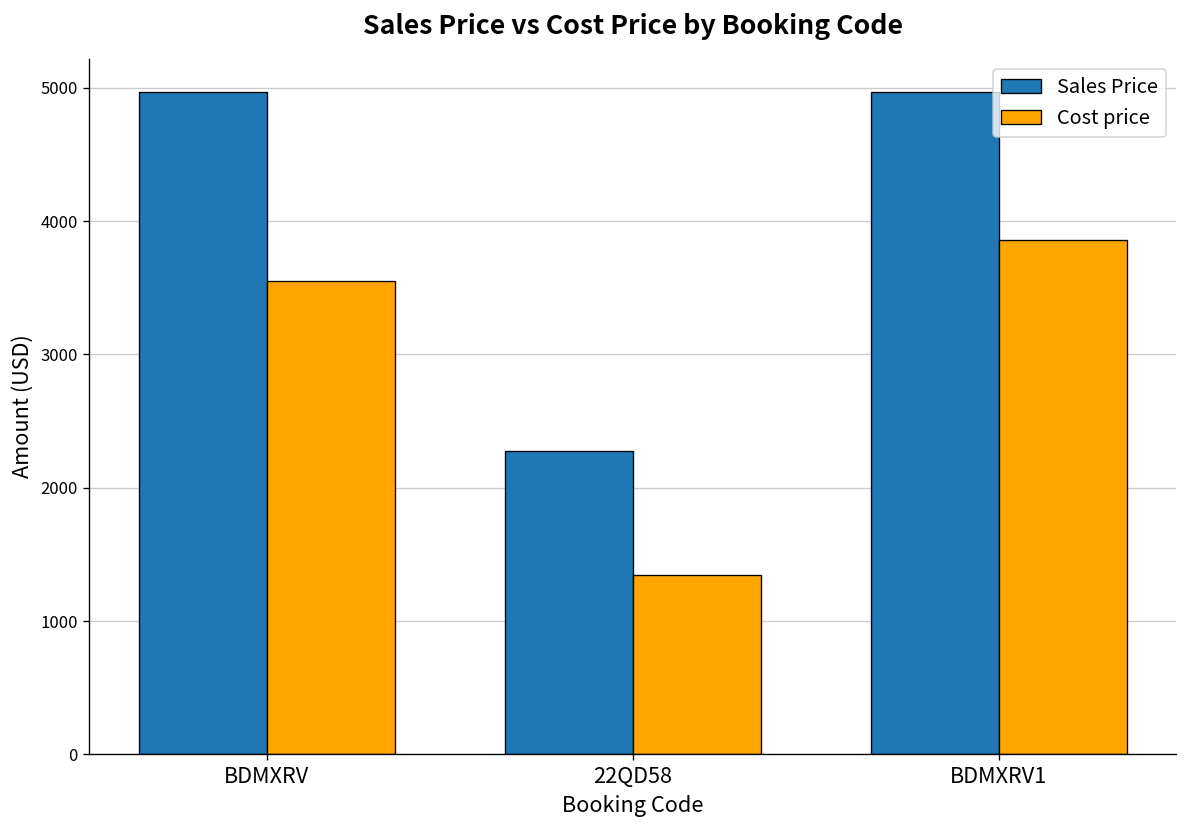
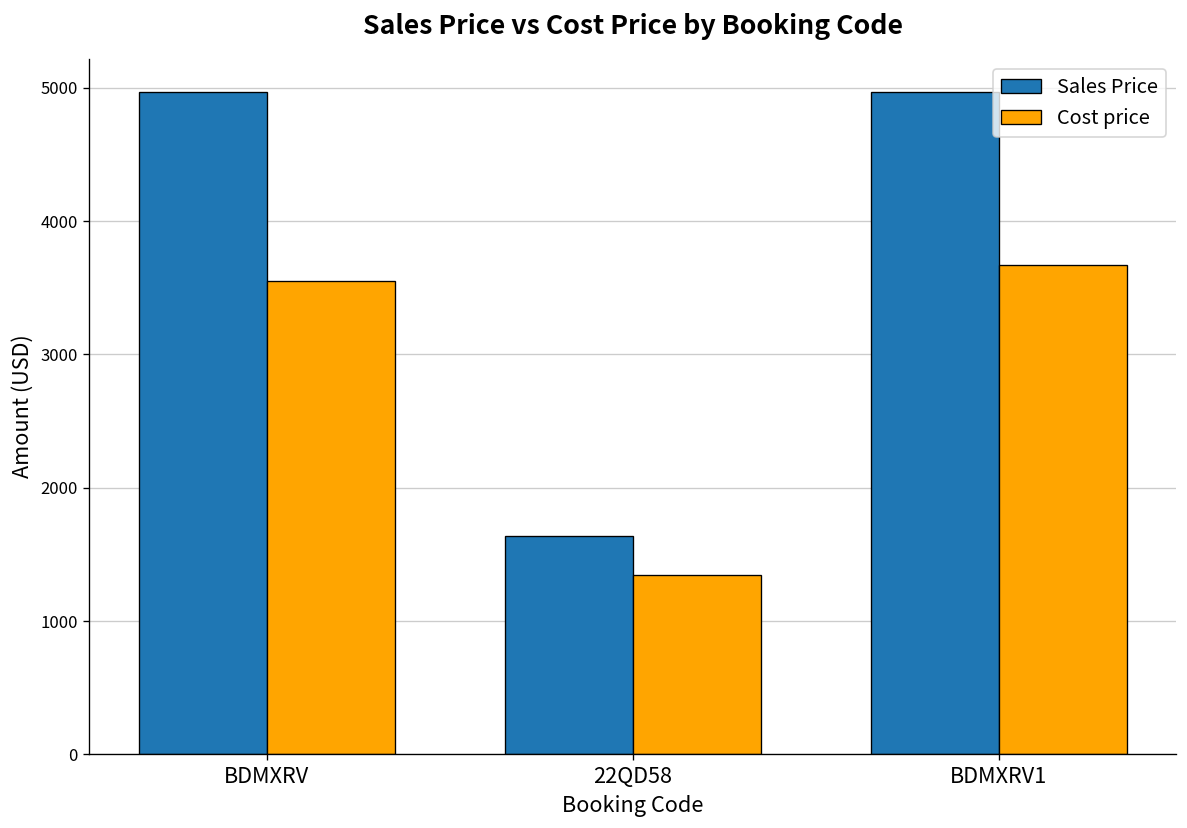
Sales Price, 22QD58: 2270 -> 1640
Cost price, BDMXRV1: 3860 -> 3670
